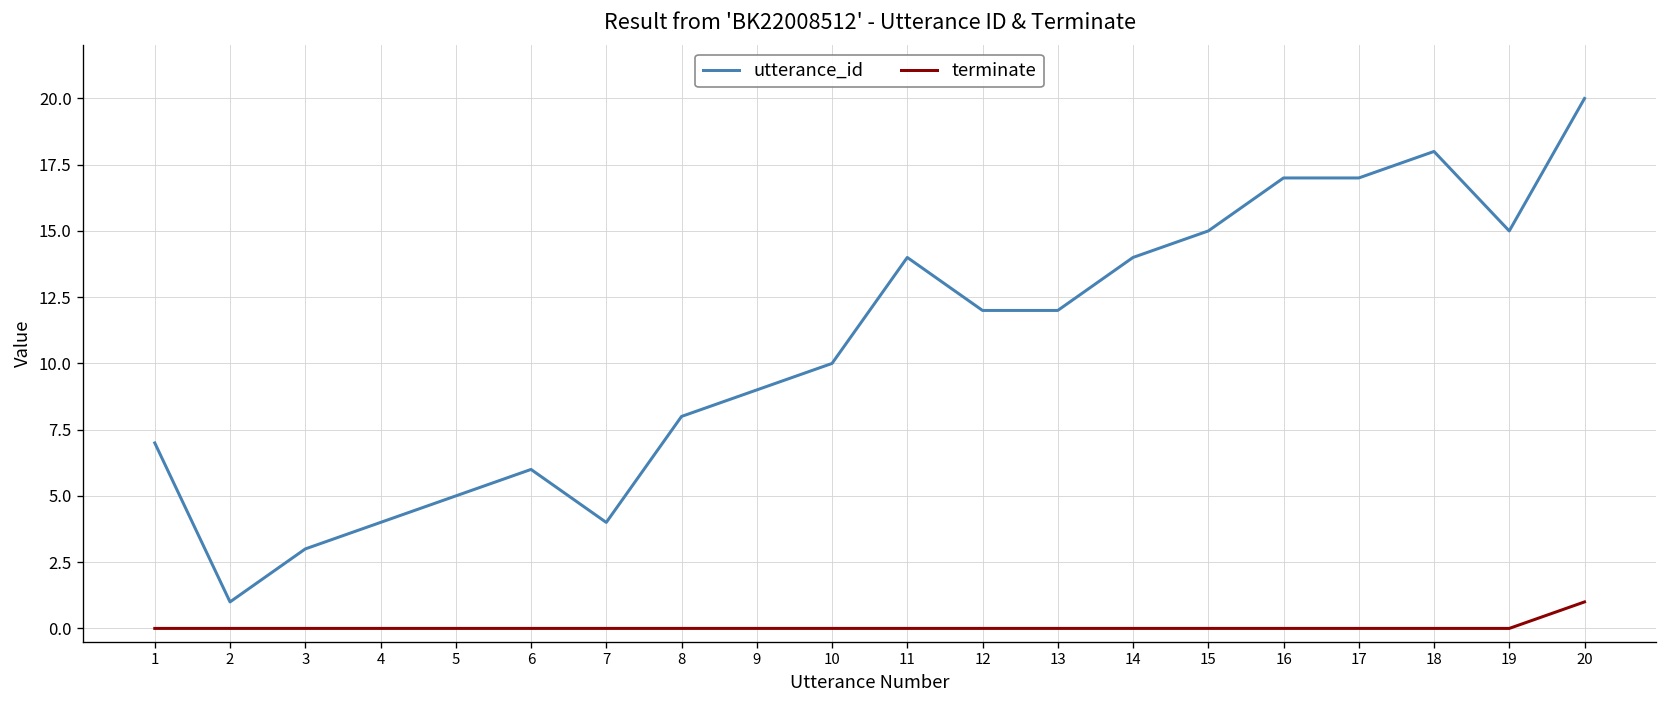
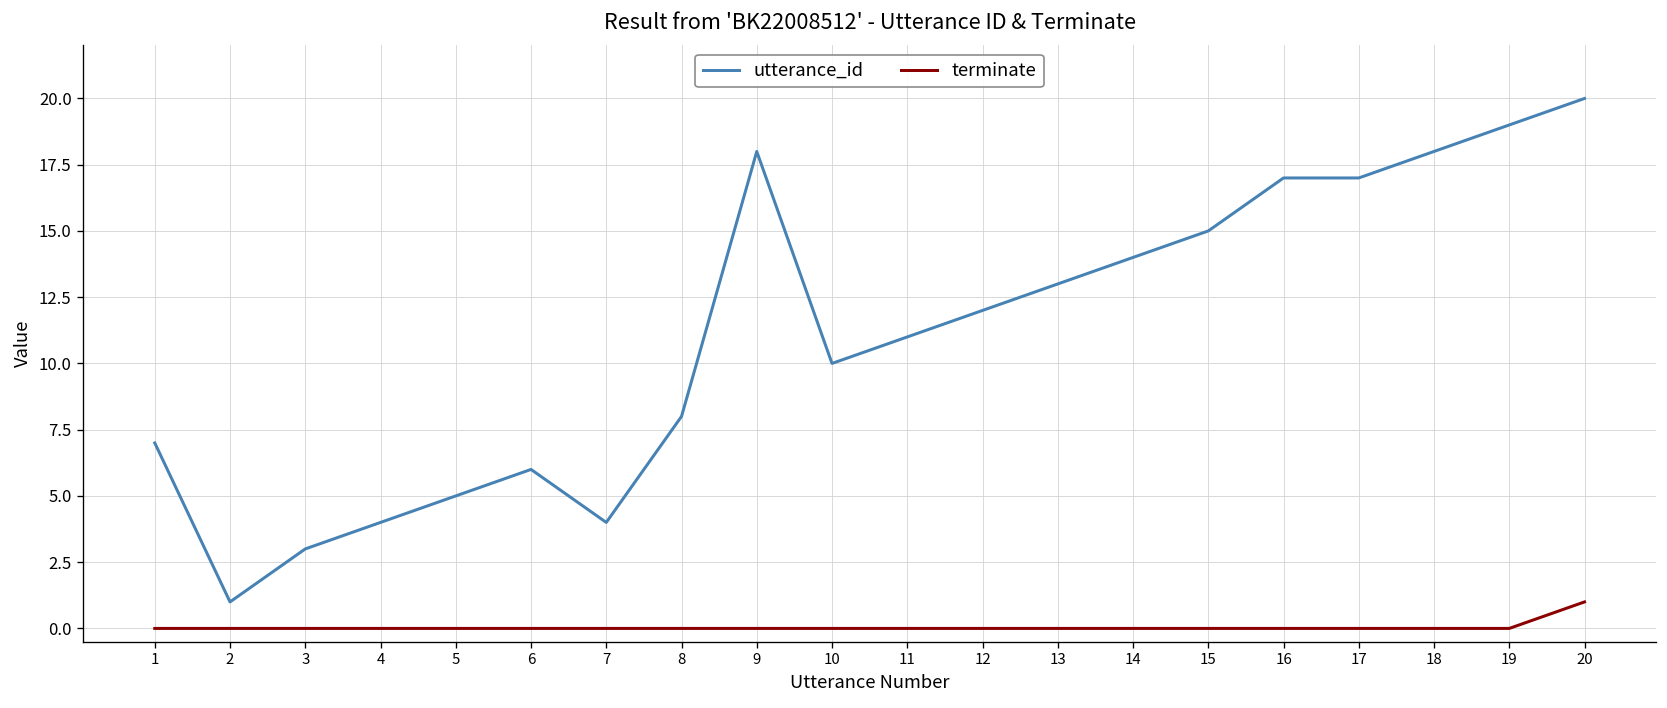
utterance_id, 9: 9 -> 18
utterance_id, 11: 14 -> 11
utterance_id, 13: 12 -> 13
utterance_id, 19: 15 -> 19
